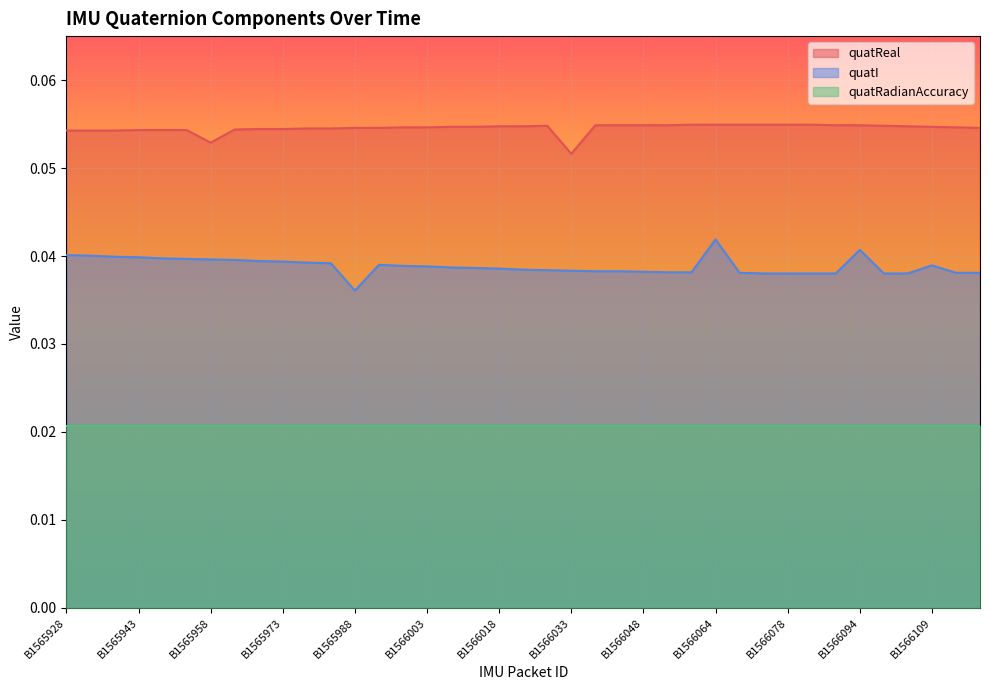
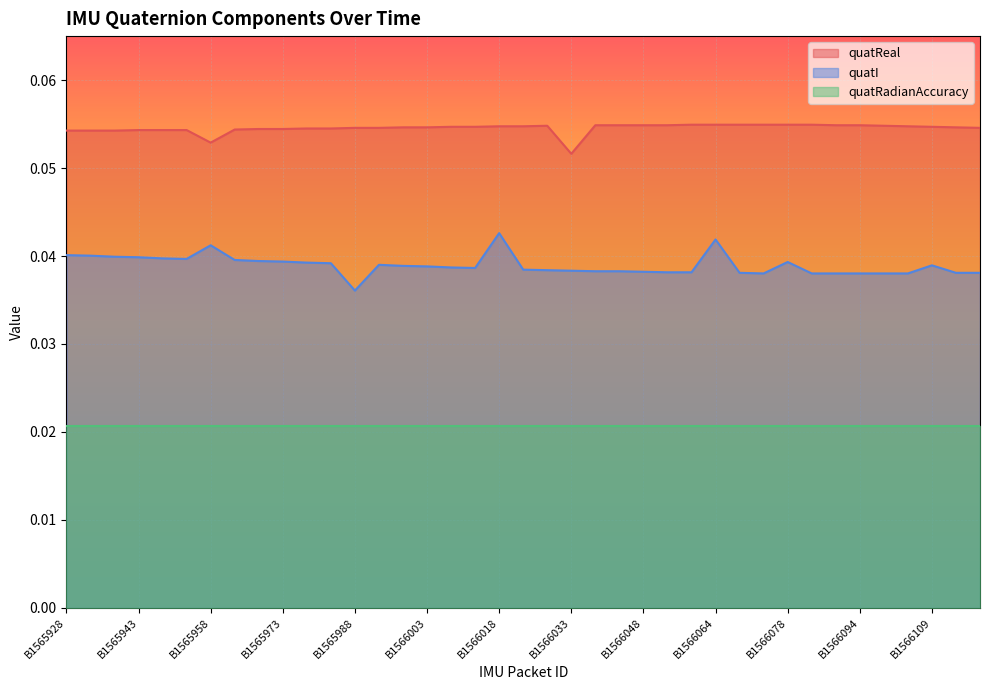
quatI, B1565958: 0.040 -> 0.041
quatI, B1566018: 0.039 -> 0.043
quatI, B1566078: 0.038 -> 0.039
quatI, B1566094: 0.041 -> 0.038
